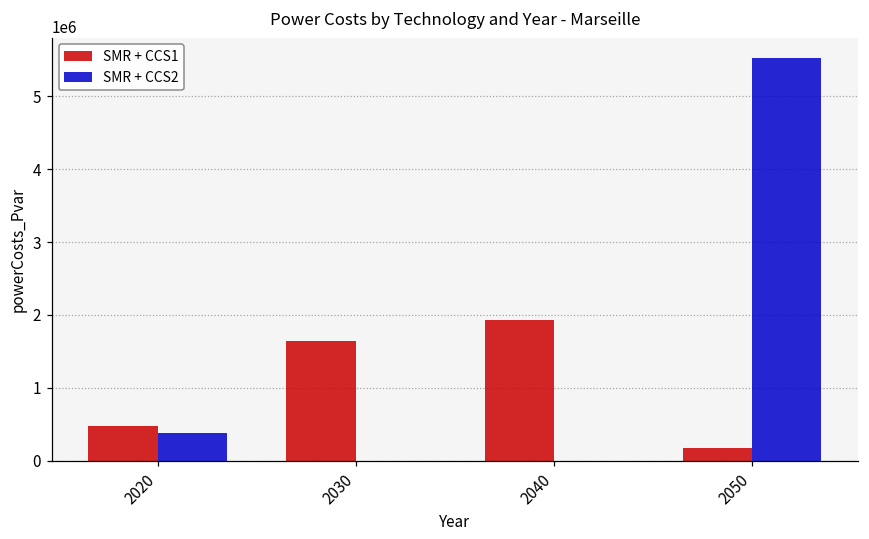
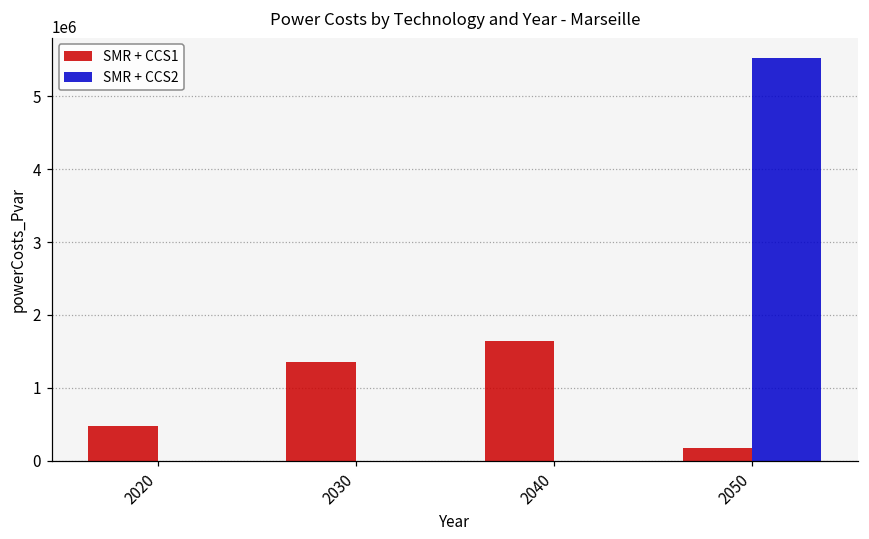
SMR + CCS2, 2020: 400000 -> 0
SMR + CCS1, 2030: 1600000 -> 1400000
SMR + CCS1, 2040: 1900000 -> 1600000
